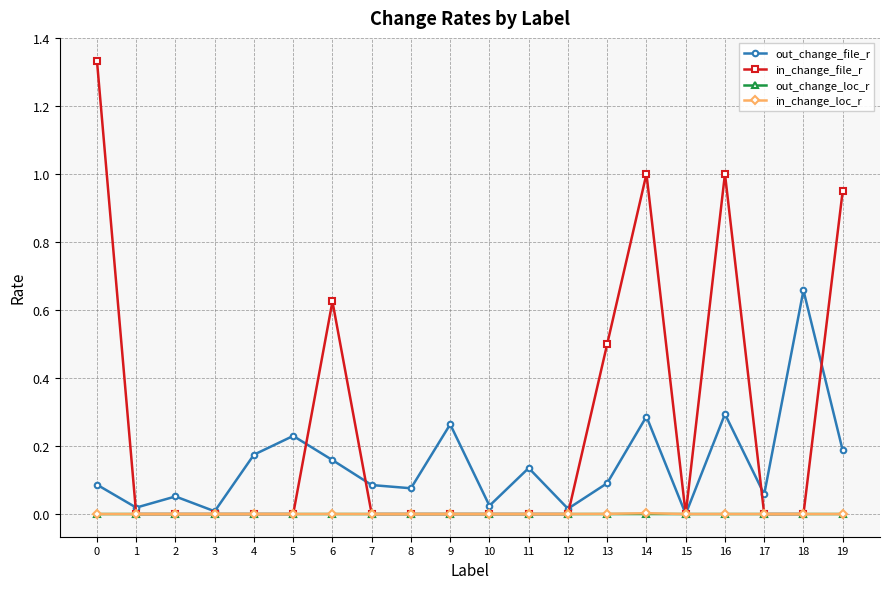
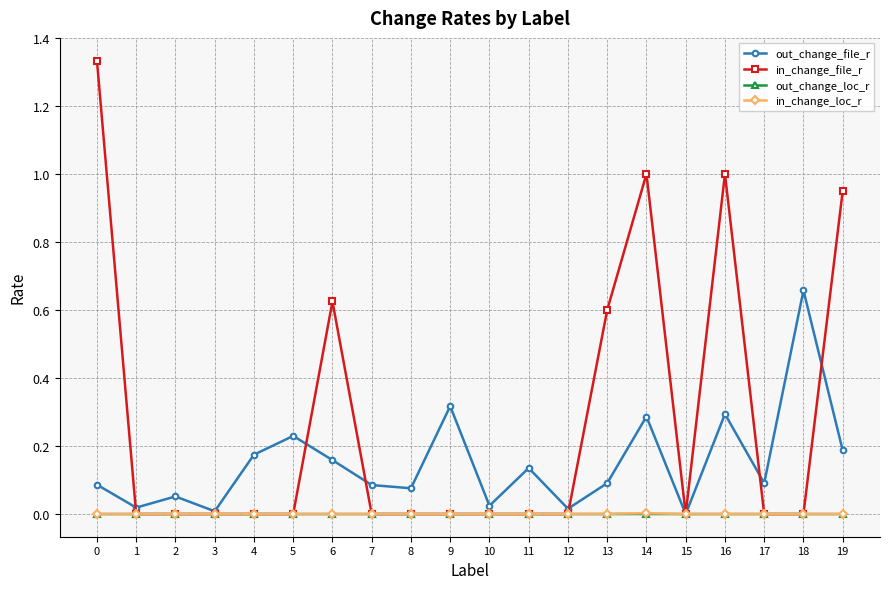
out_change_file_r, 9: 0.26 -> 0.32
in_change_file_r, 13: 0.5 -> 0.6
out_change_file_r, 17: 0.06 -> 0.09
